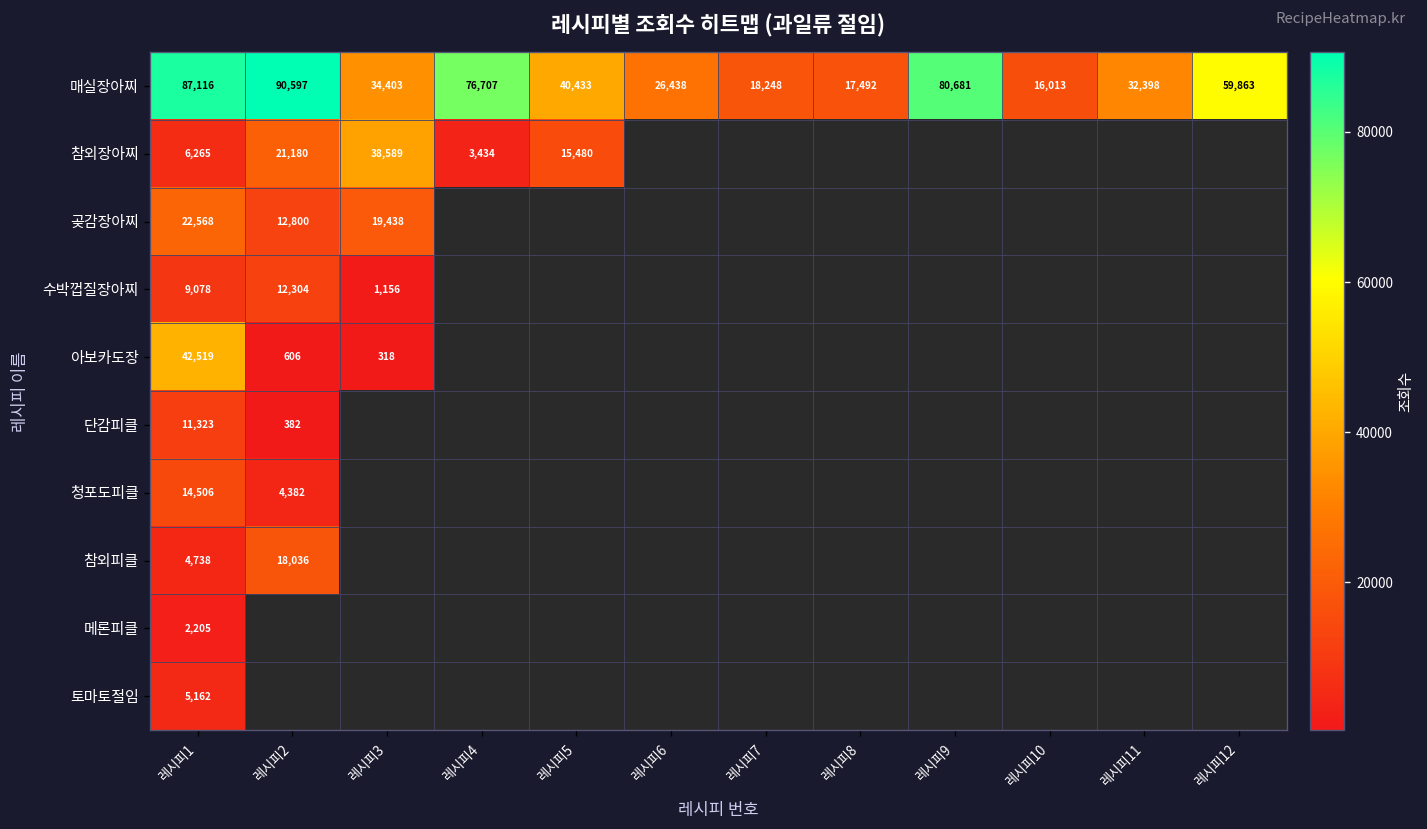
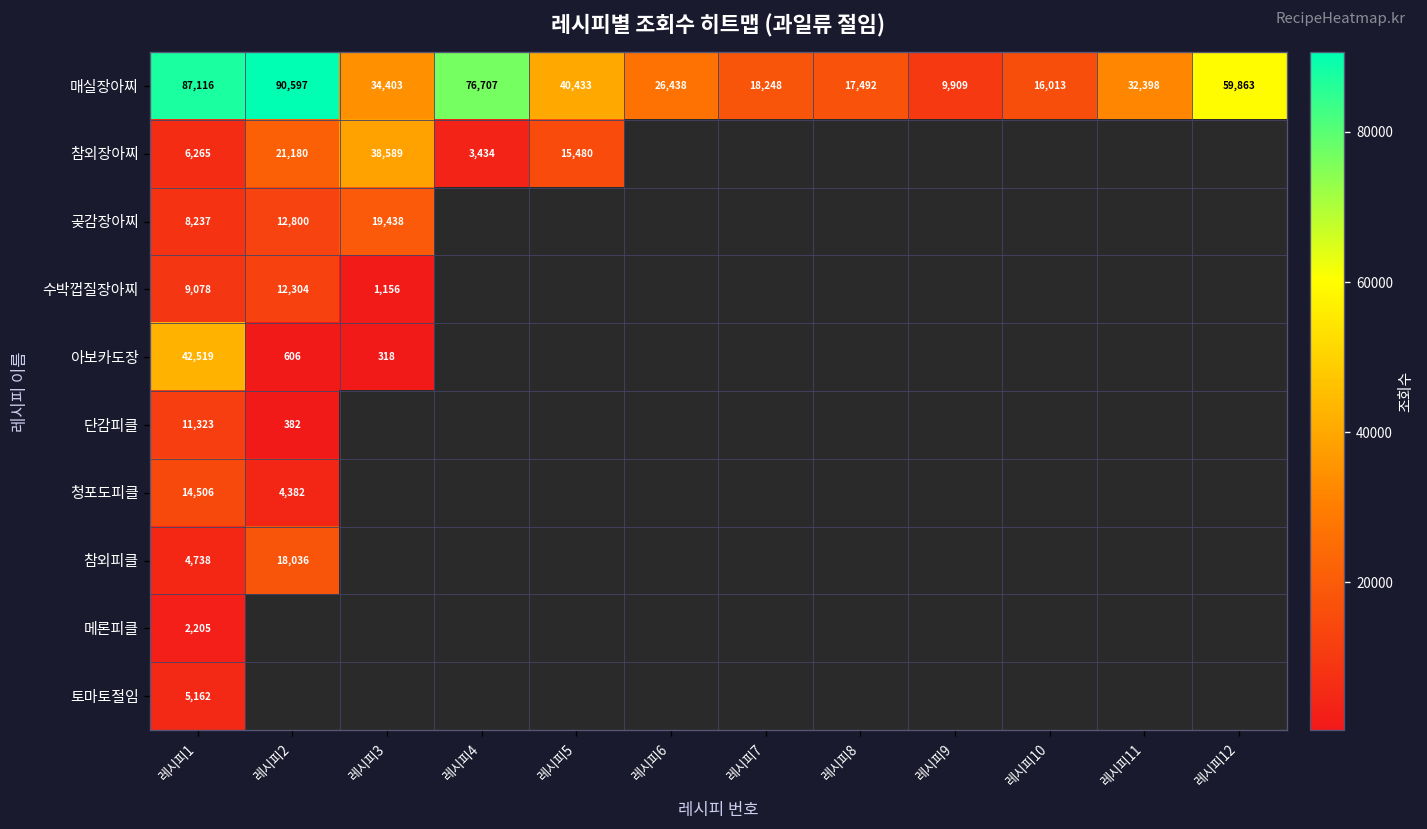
매실장아찌, 레시피9: 80,681 -> 9,909
곶감장아찌, 레시피1: 22,568 -> 8,237
